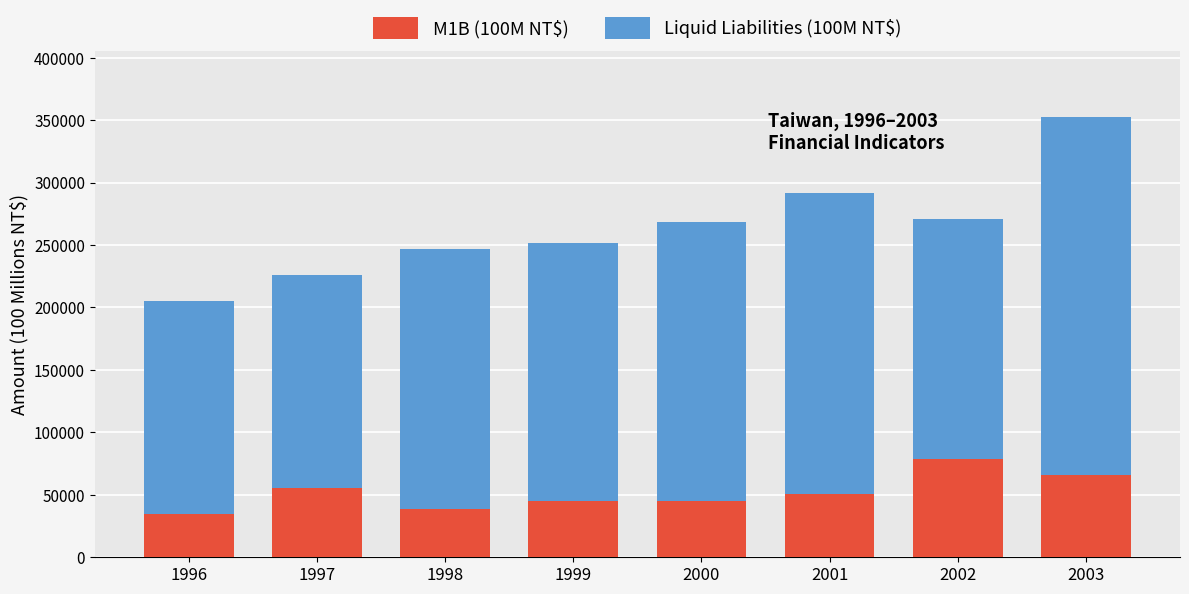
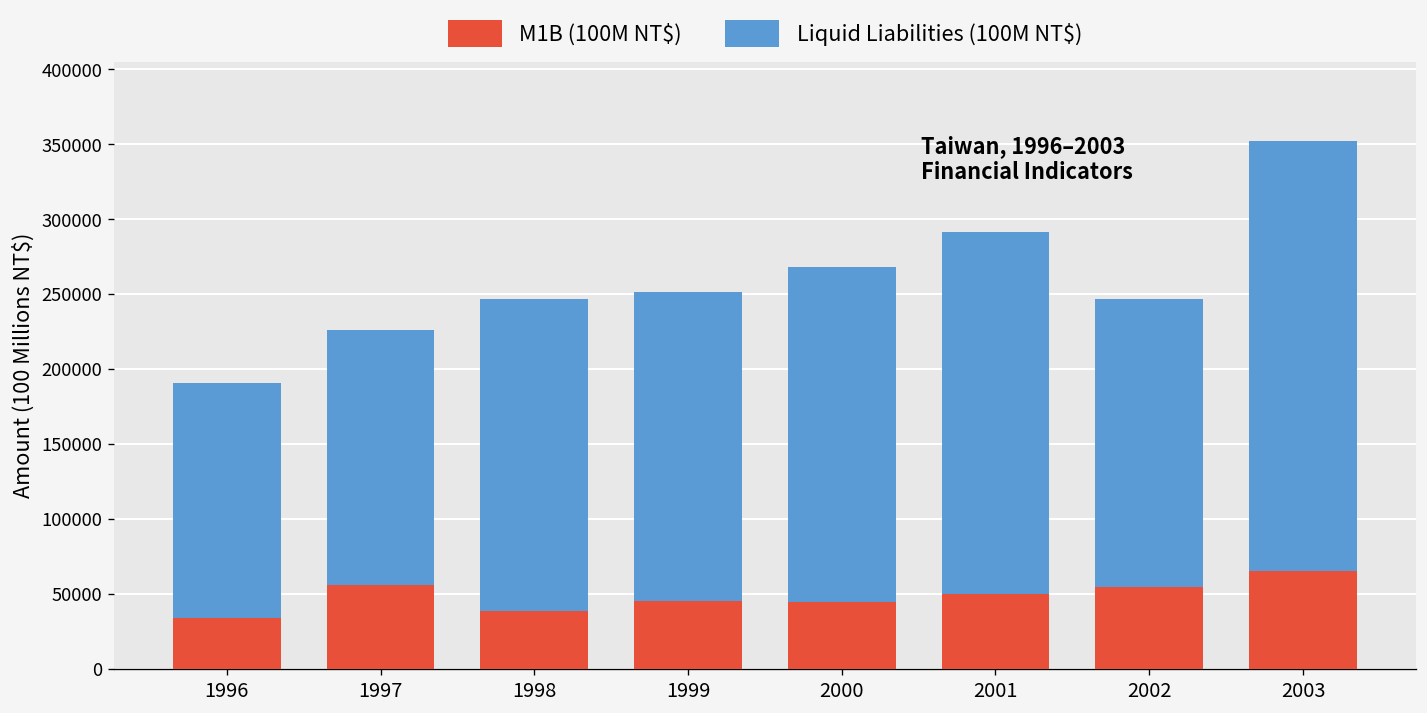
Liquid Liabilities (100M NT$), 1996: 171000 -> 156000
M1B (100M NT$), 2002: 79000 -> 55000
